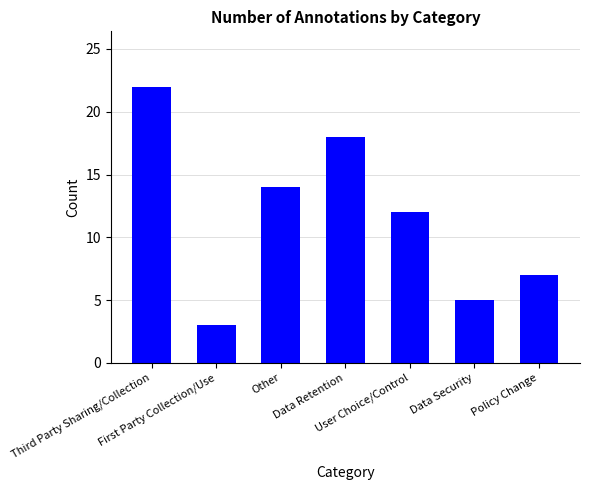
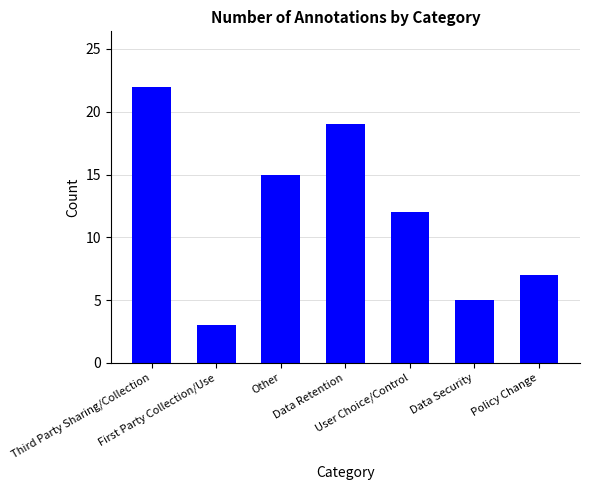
Other: 14 -> 15
Data Retention: 18 -> 19
